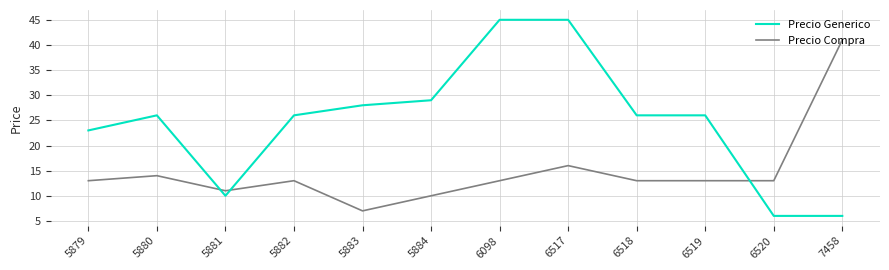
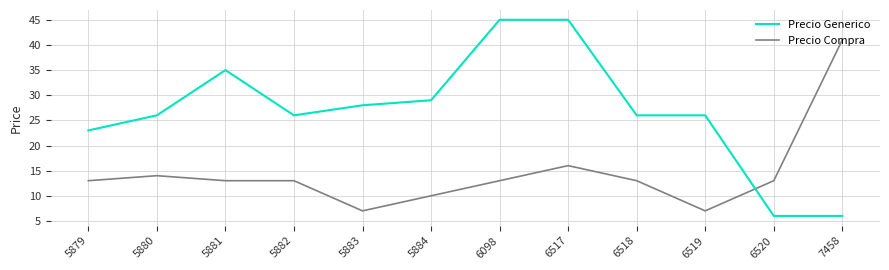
Precio Generico, 5881: 10 -> 35
Precio Compra, 5881: 11 -> 13
Precio Compra, 6519: 13 -> 7
